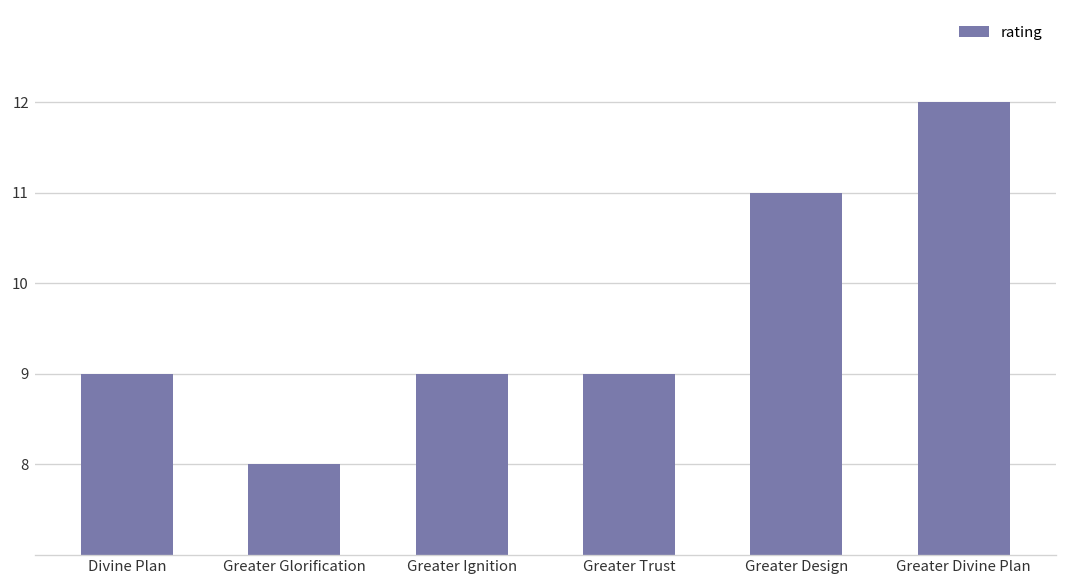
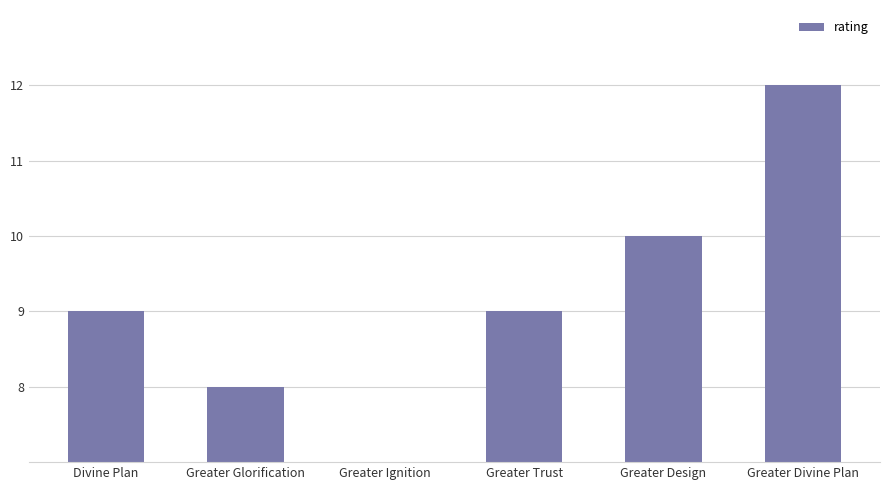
Greater Ignition: 9 -> 7
Greater Design: 11 -> 10
